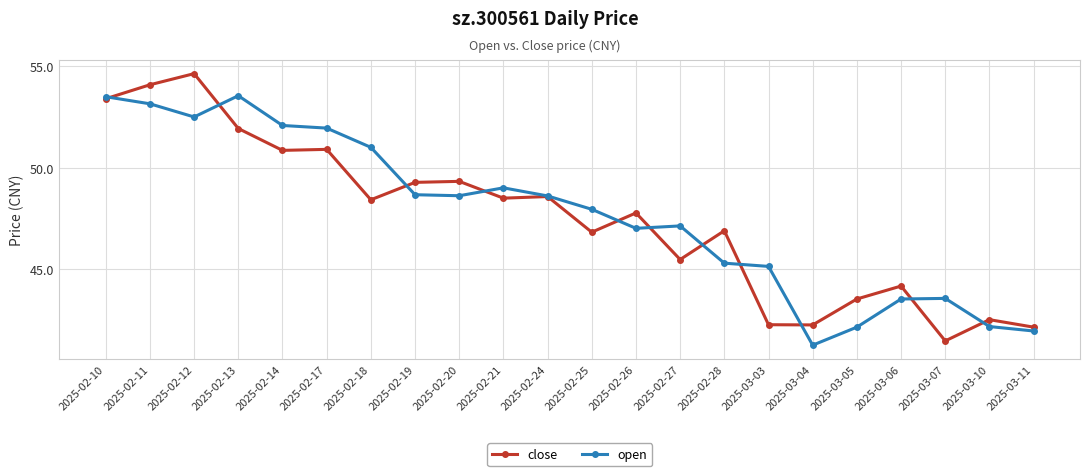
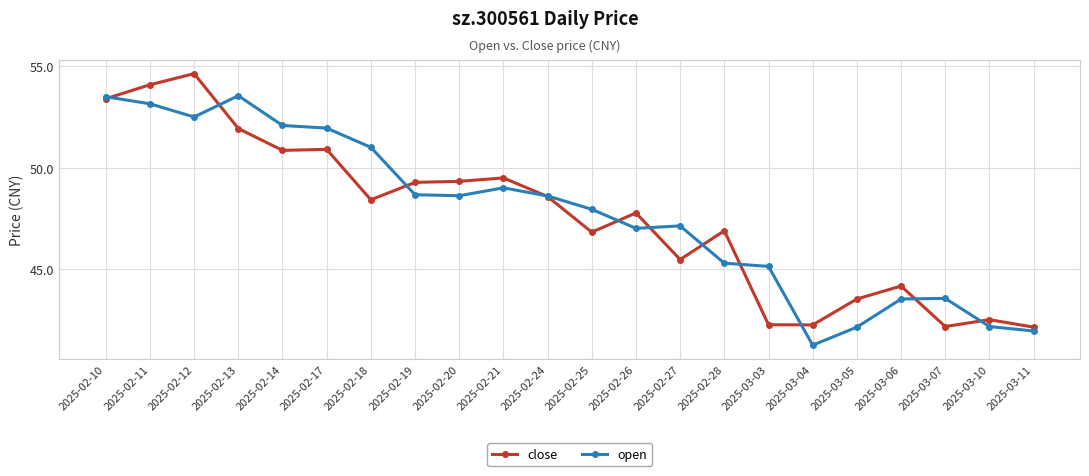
close, 2025-02-21: 48.5 -> 49.5
close, 2025-03-07: 41.4 -> 42.2
